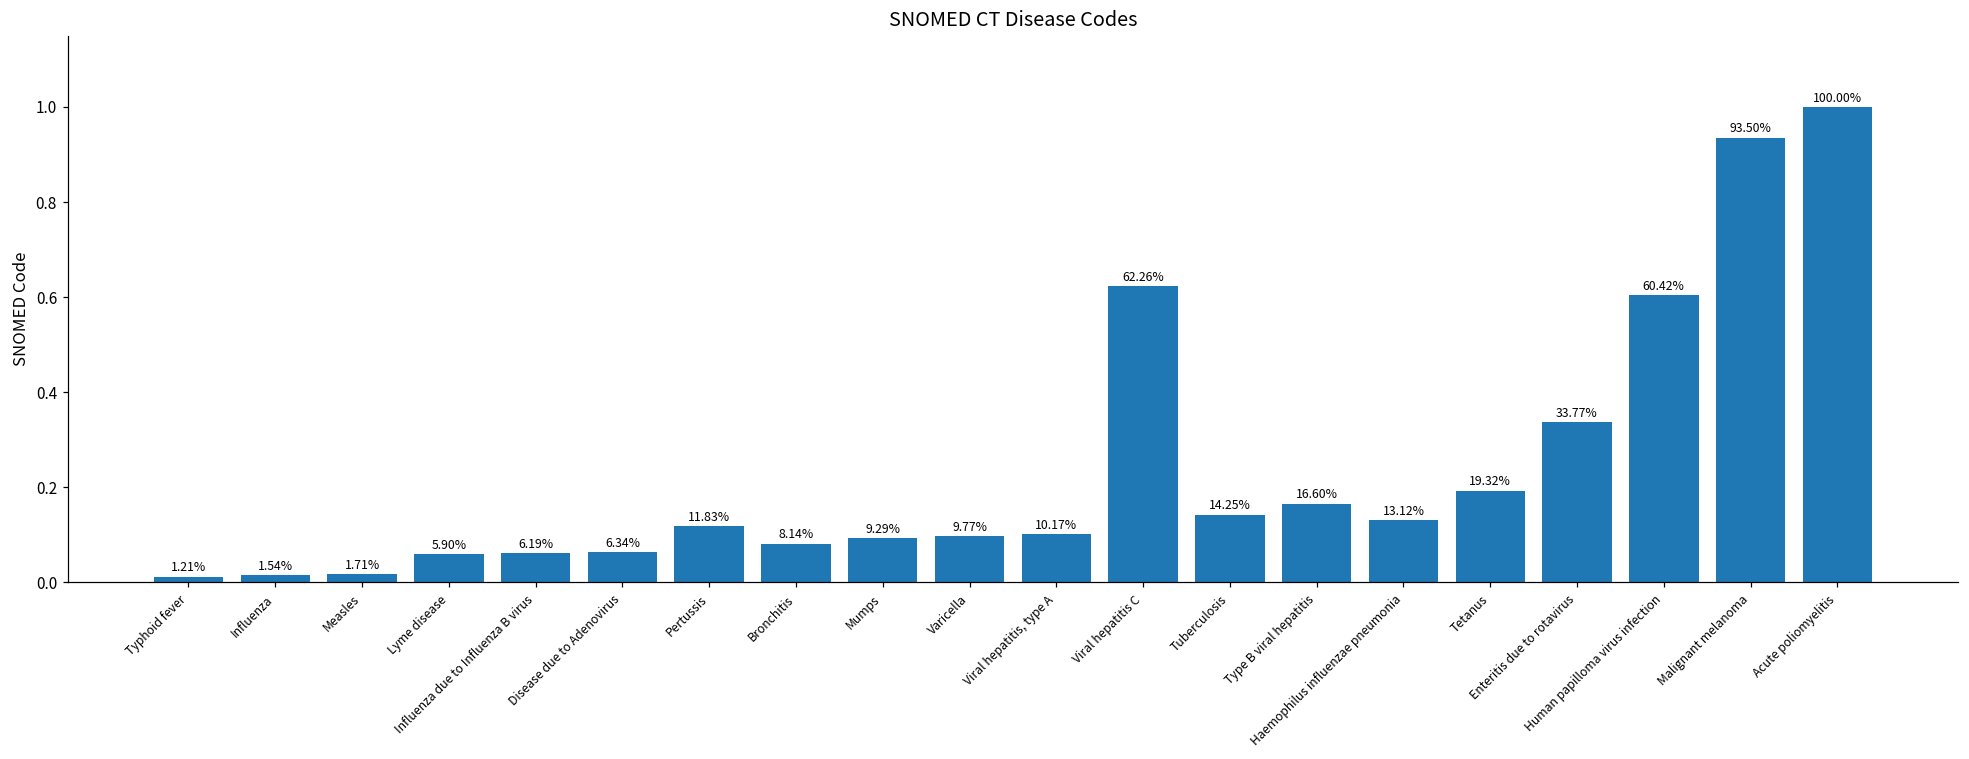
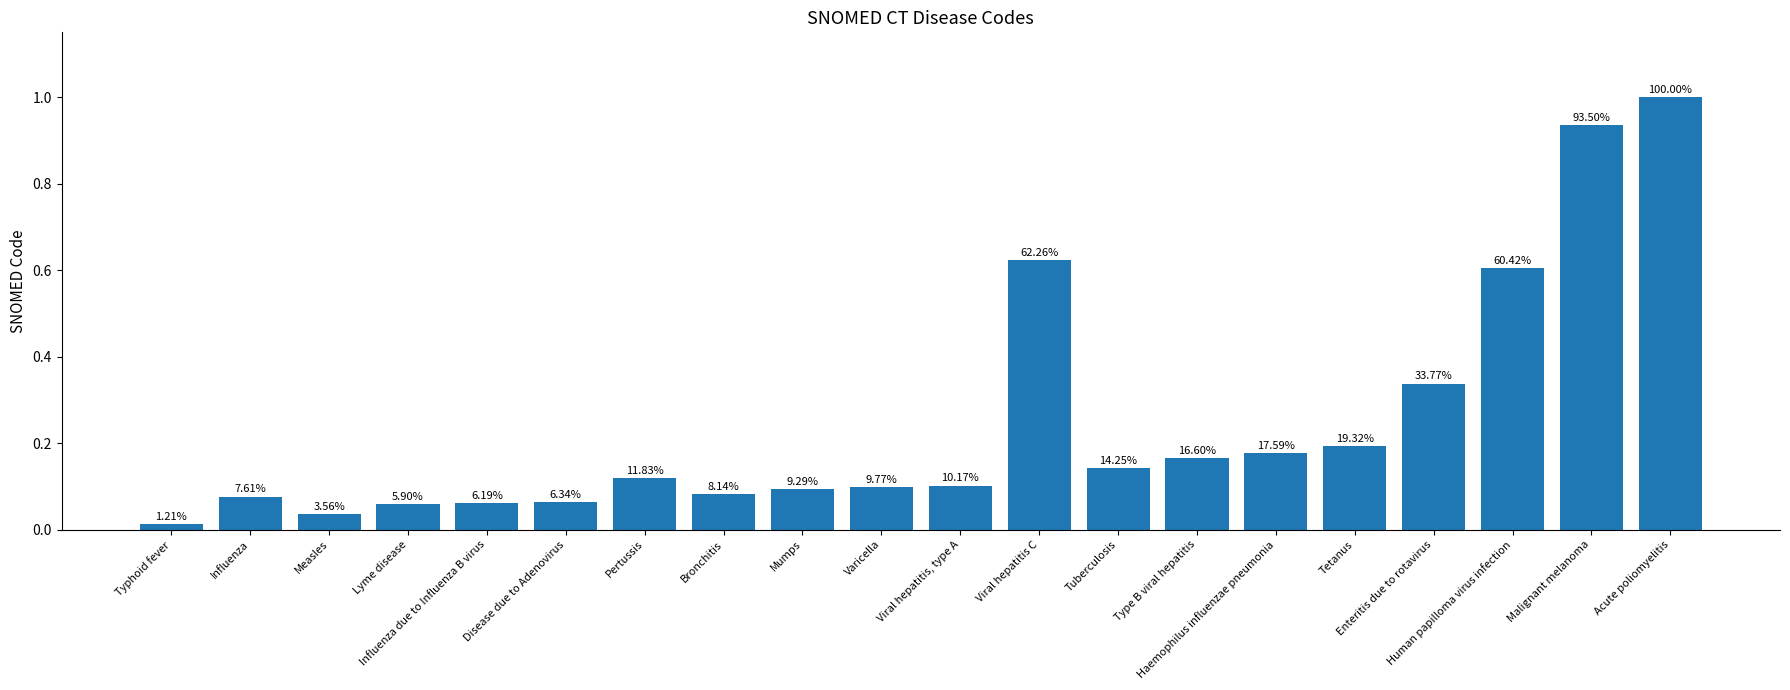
Influenza: 1.54% -> 7.61%
Measles: 1.71% -> 3.56%
Haemophilus influenzae pneumonia: 13.12% -> 17.59%
